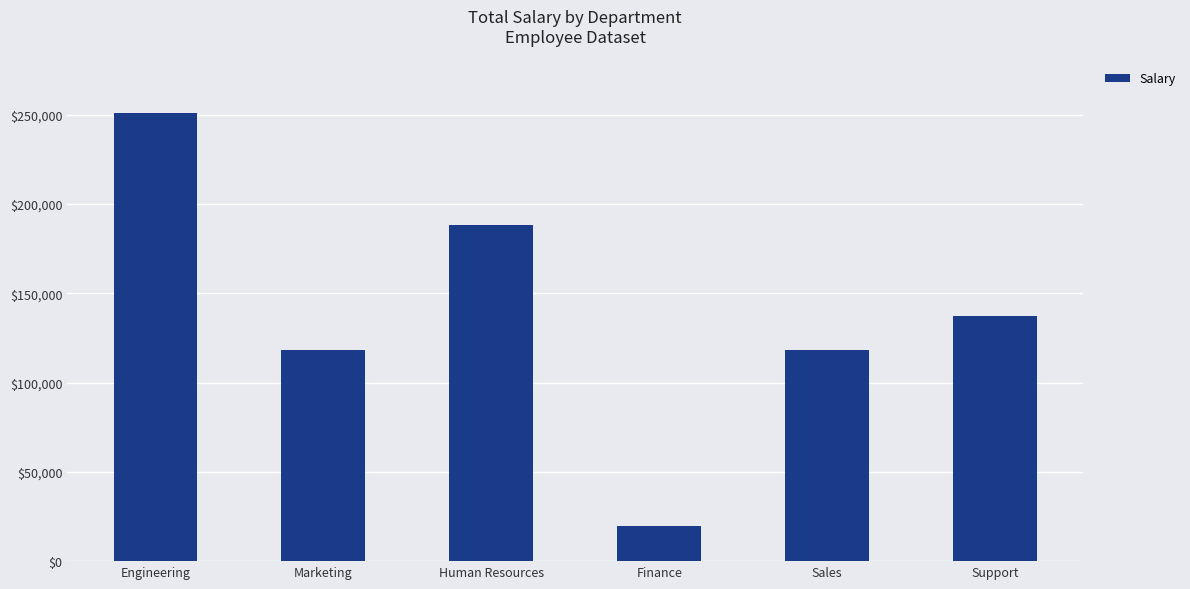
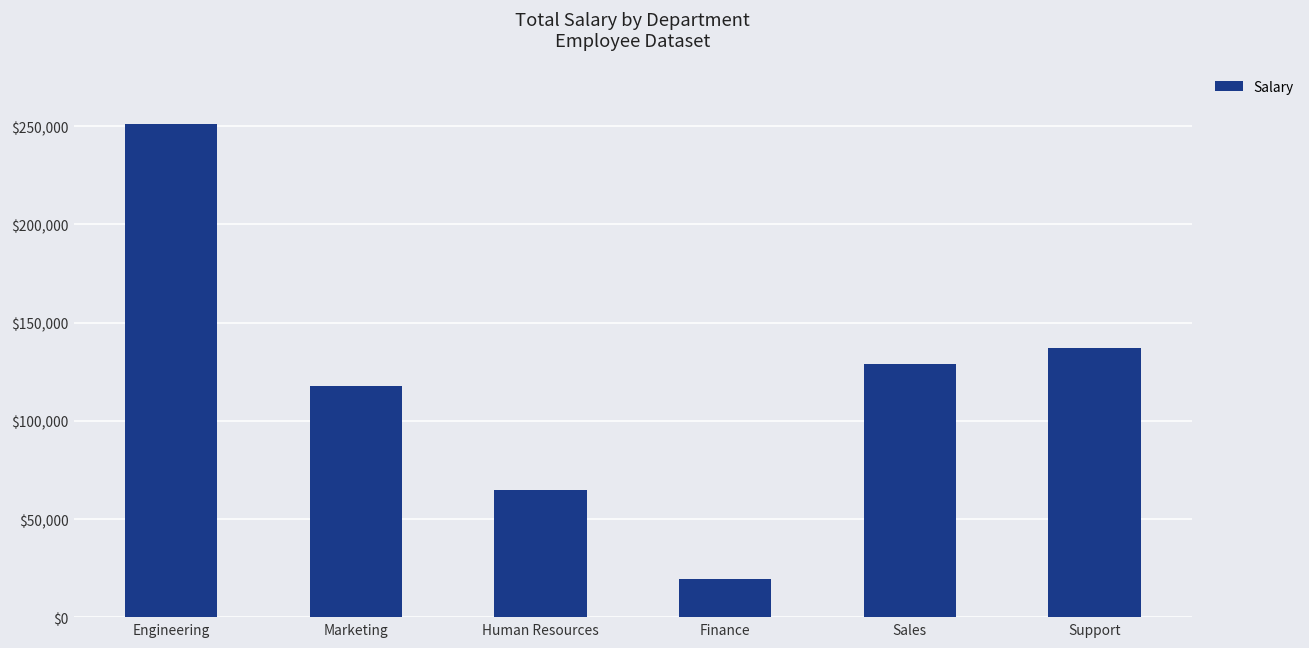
Human Resources: $188,000 -> $65,000
Sales: $118,000 -> $129,000
